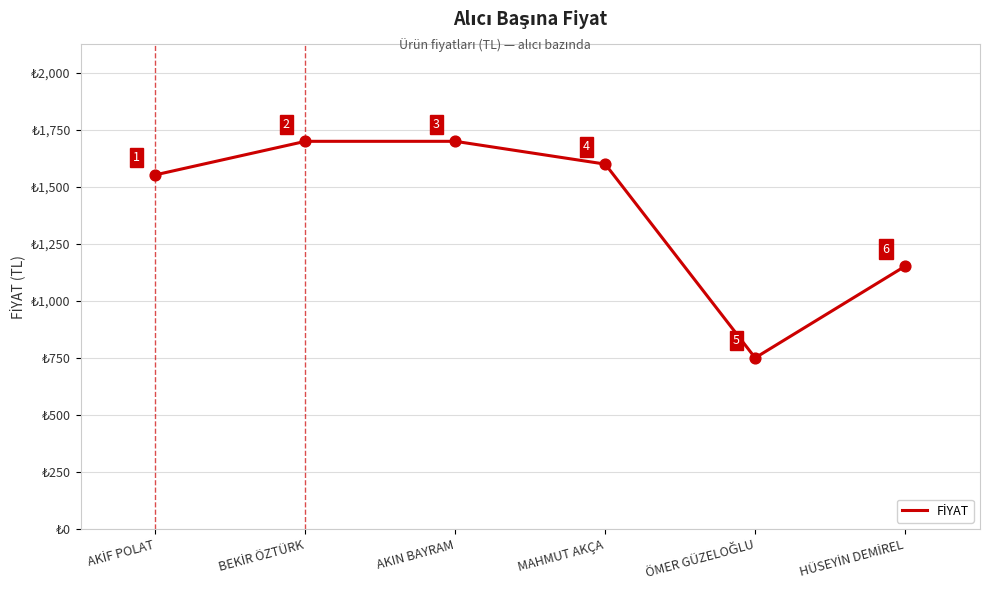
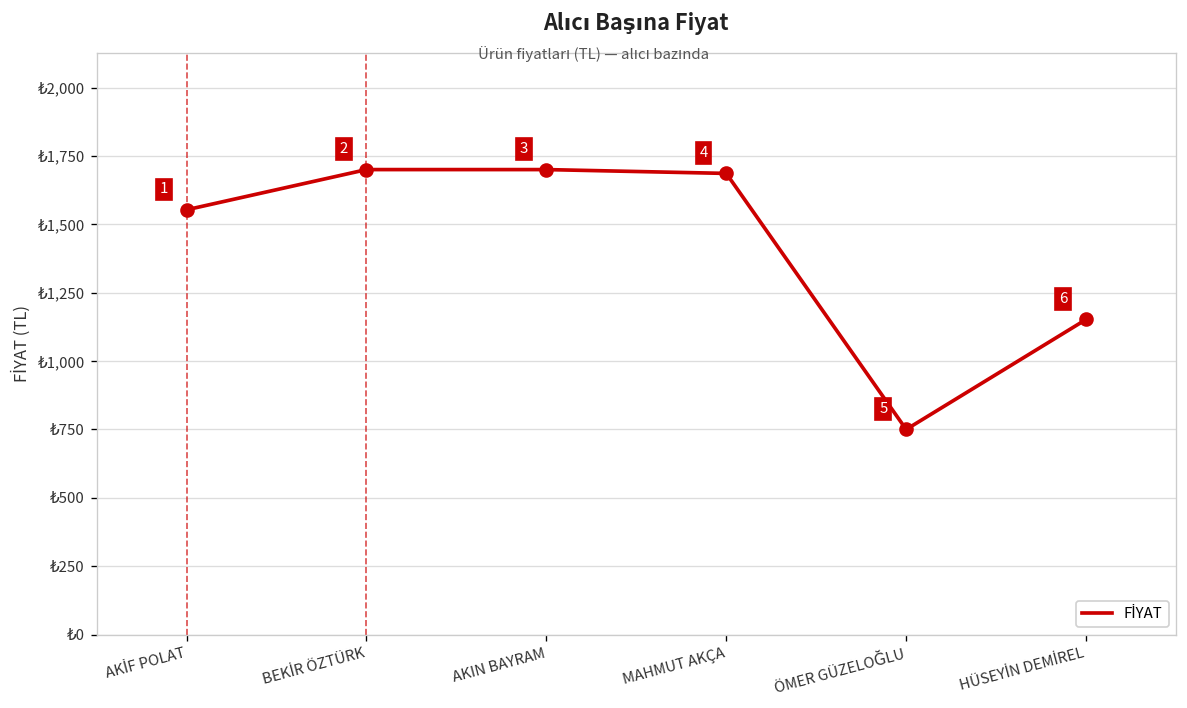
MAHMUT AKÇA: ₺1,600 -> ₺1,690
